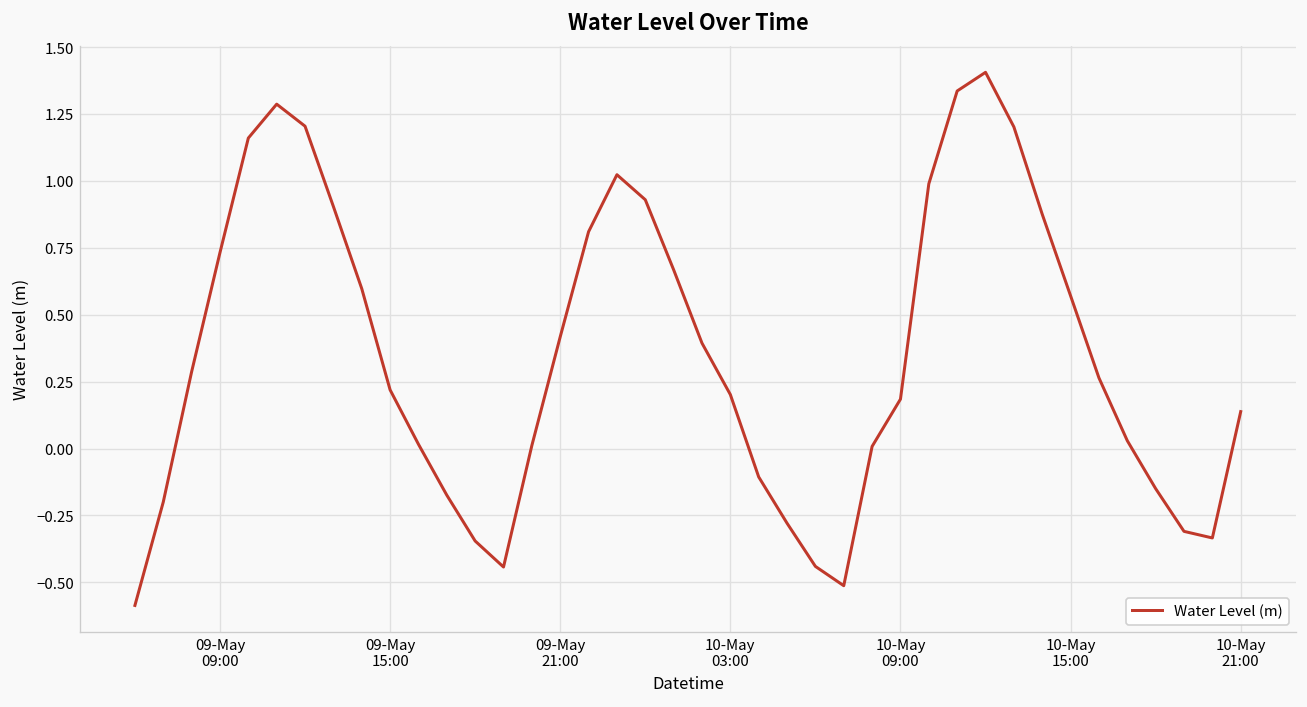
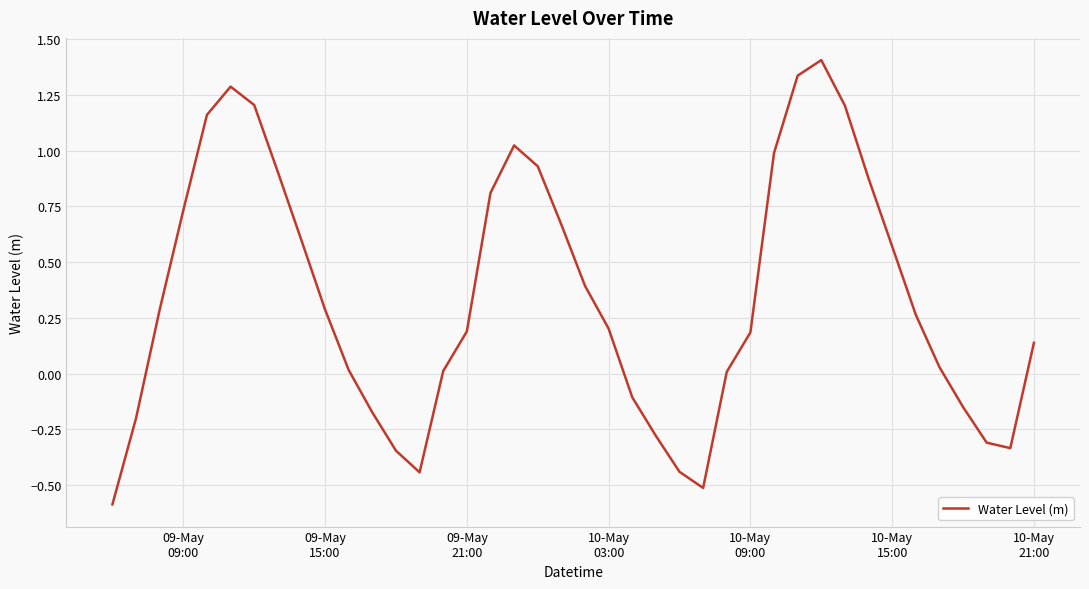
09-May 15:00: 0.22 -> 0.29
09-May 21:00: 0.42 -> 0.19
